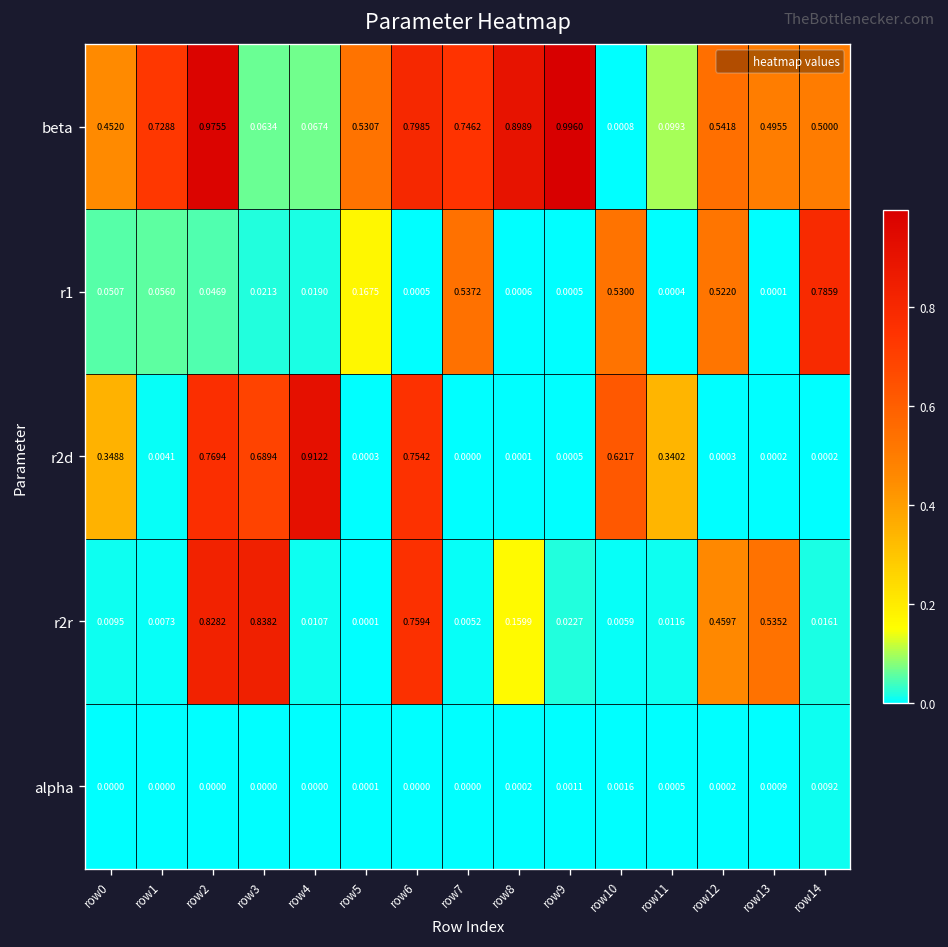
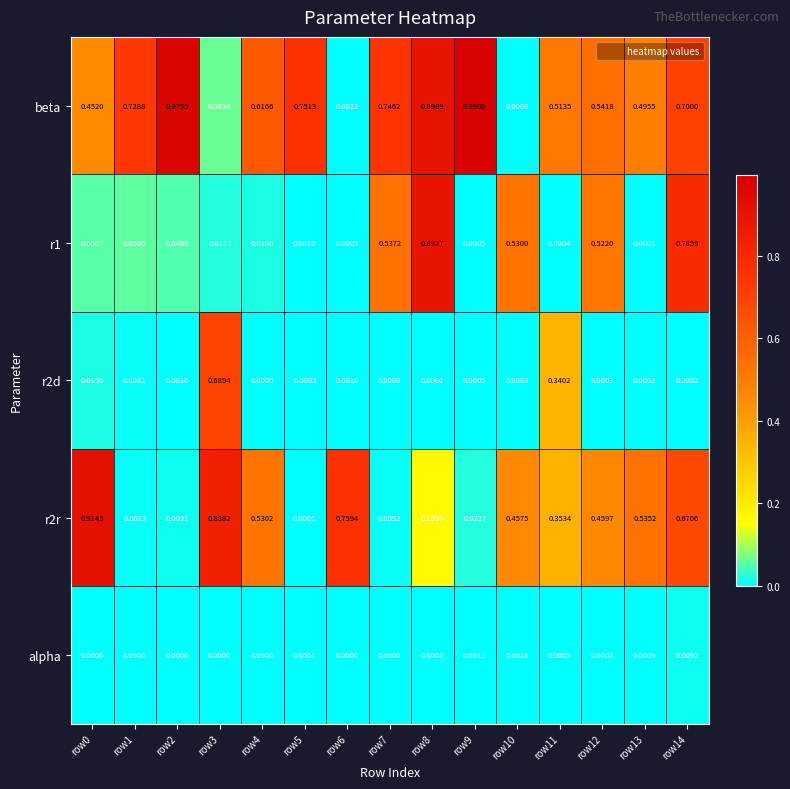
beta, row4: 0.0674 -> 0.6166
beta, row5: 0.5307 -> 0.7513
beta, row6: 0.7985 -> 0.0012
beta, row11: 0.0993 -> 0.5135
beta, row14: 0.5000 -> 0.7000
r1, row5: 0.1675 -> 0.0010
r1, row8: 0.0006 -> 0.8927
r2d, row0: 0.3488 -> 0.0156
r2d, row2: 0.7694 -> 0.0016
r2d, row4: 0.9122 -> 0.0005
r2d, row6: 0.7542 -> 0.0010
r2d, row10: 0.6217 -> 0.0003
r2r, row0: 0.0095 -> 0.9145
r2r, row2: 0.8282 -> 0.0091
r2r, row4: 0.0107 -> 0.5302
r2r, row10: 0.0059 -> 0.4575
r2r, row11: 0.0116 -> 0.3534
r2r, row14: 0.0161 -> 0.6706
